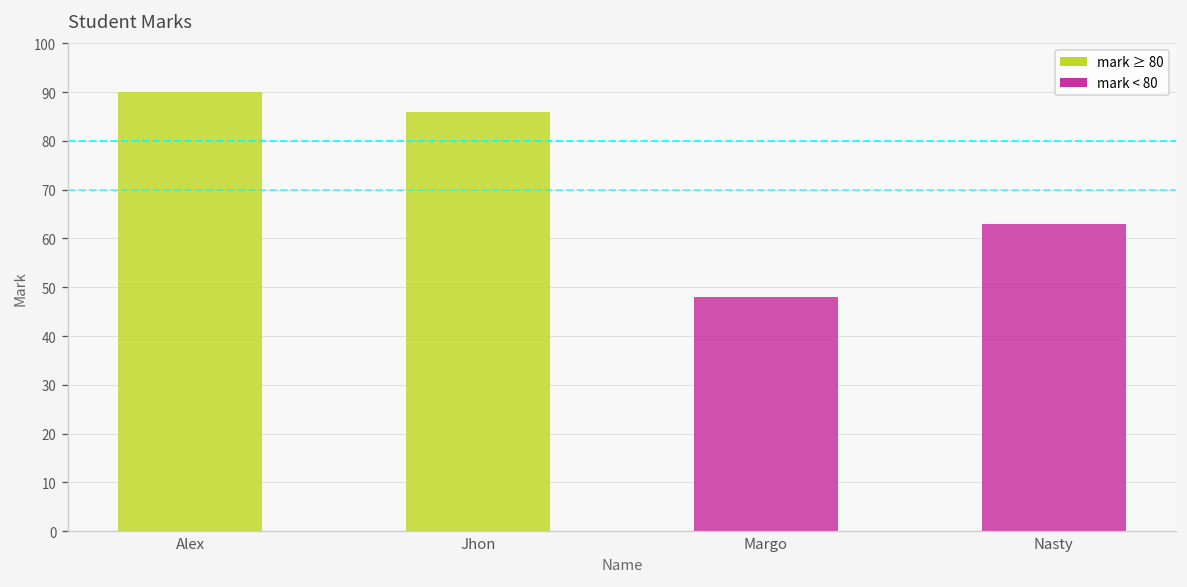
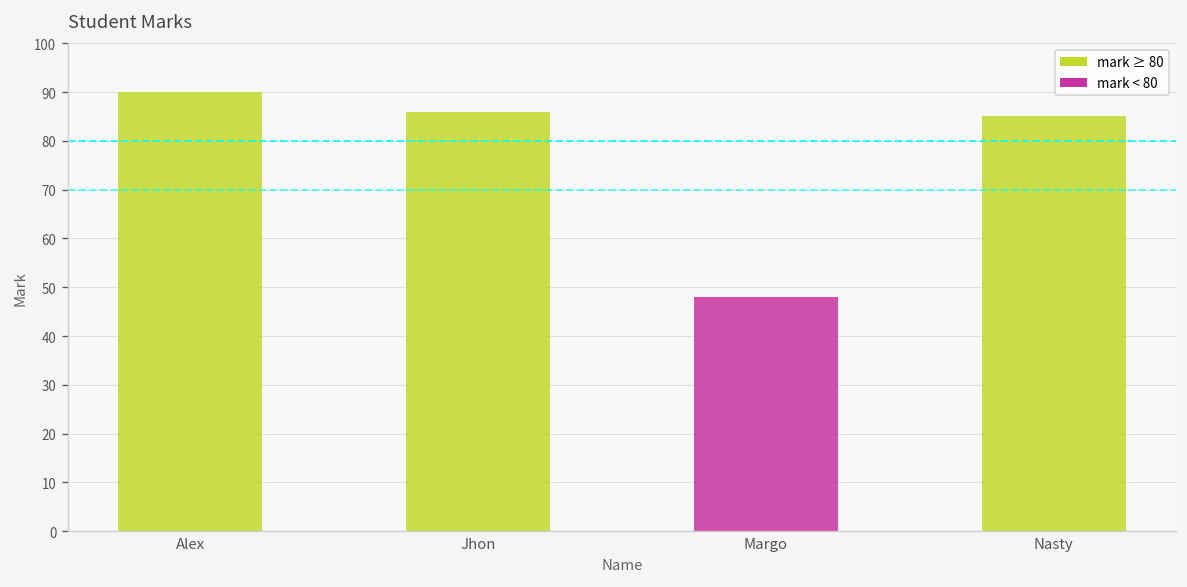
Nasty: 63 -> 85
